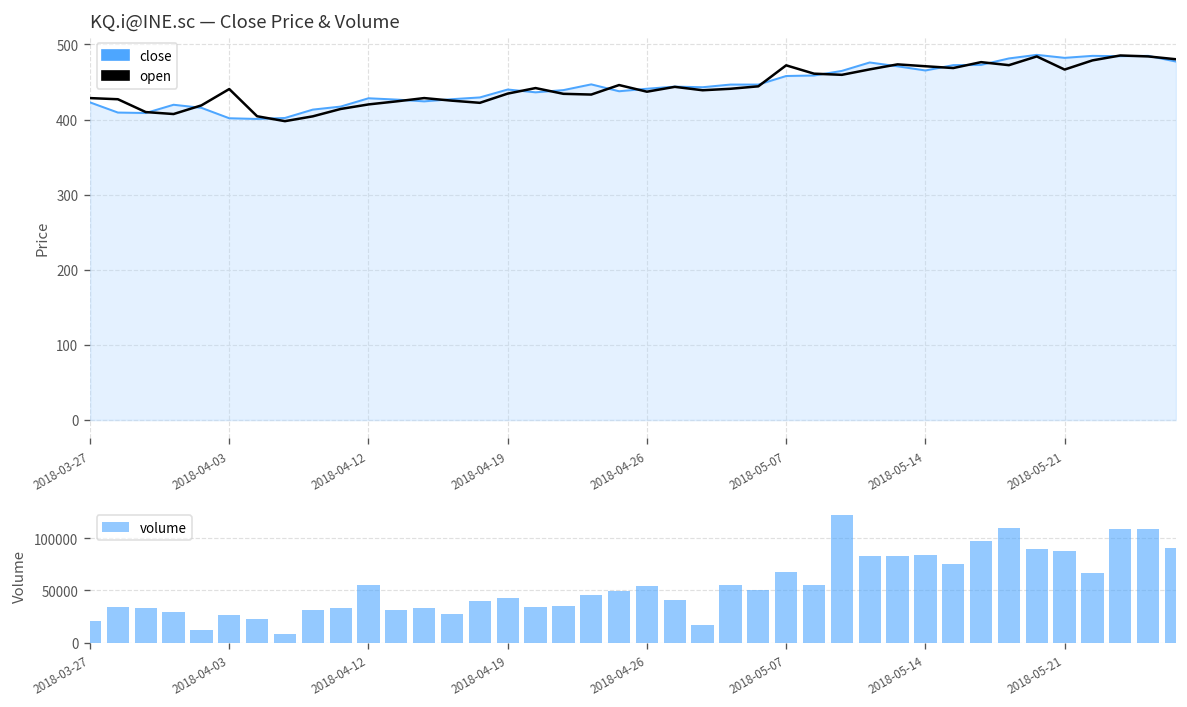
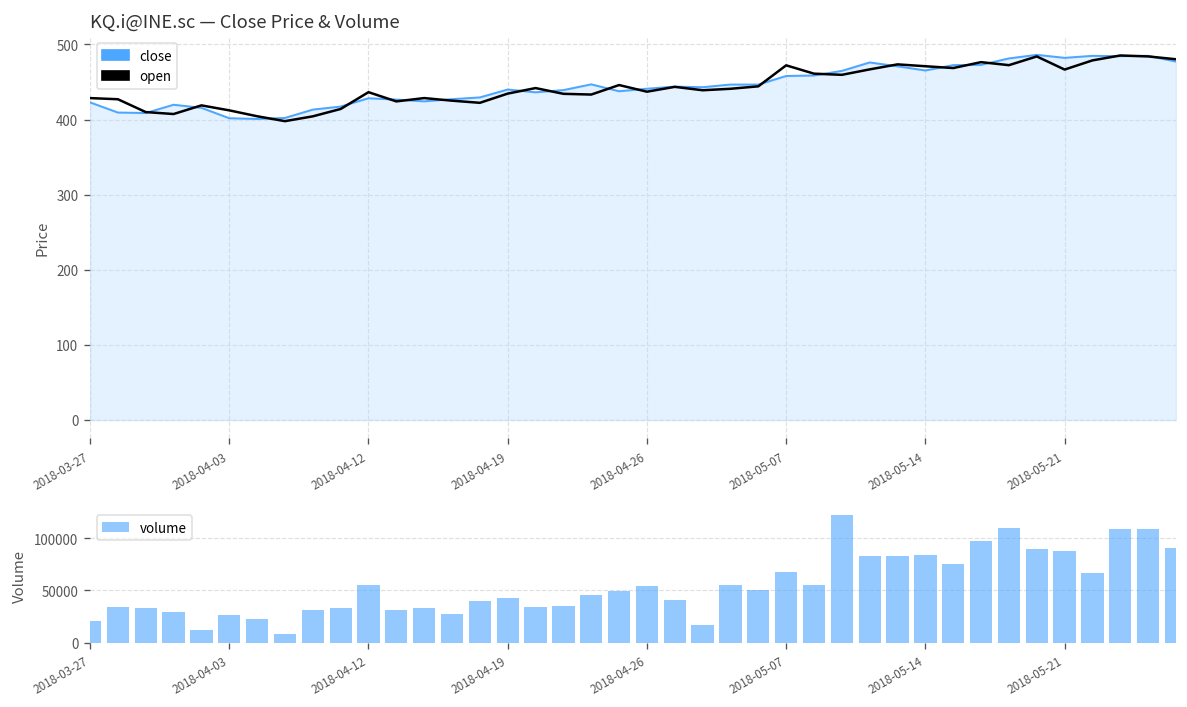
KQ.i@INE.sc — Close Price & Volume, open, 2018-04-03: 440 -> 410
KQ.i@INE.sc — Close Price & Volume, open, 2018-04-12: 420 -> 440
